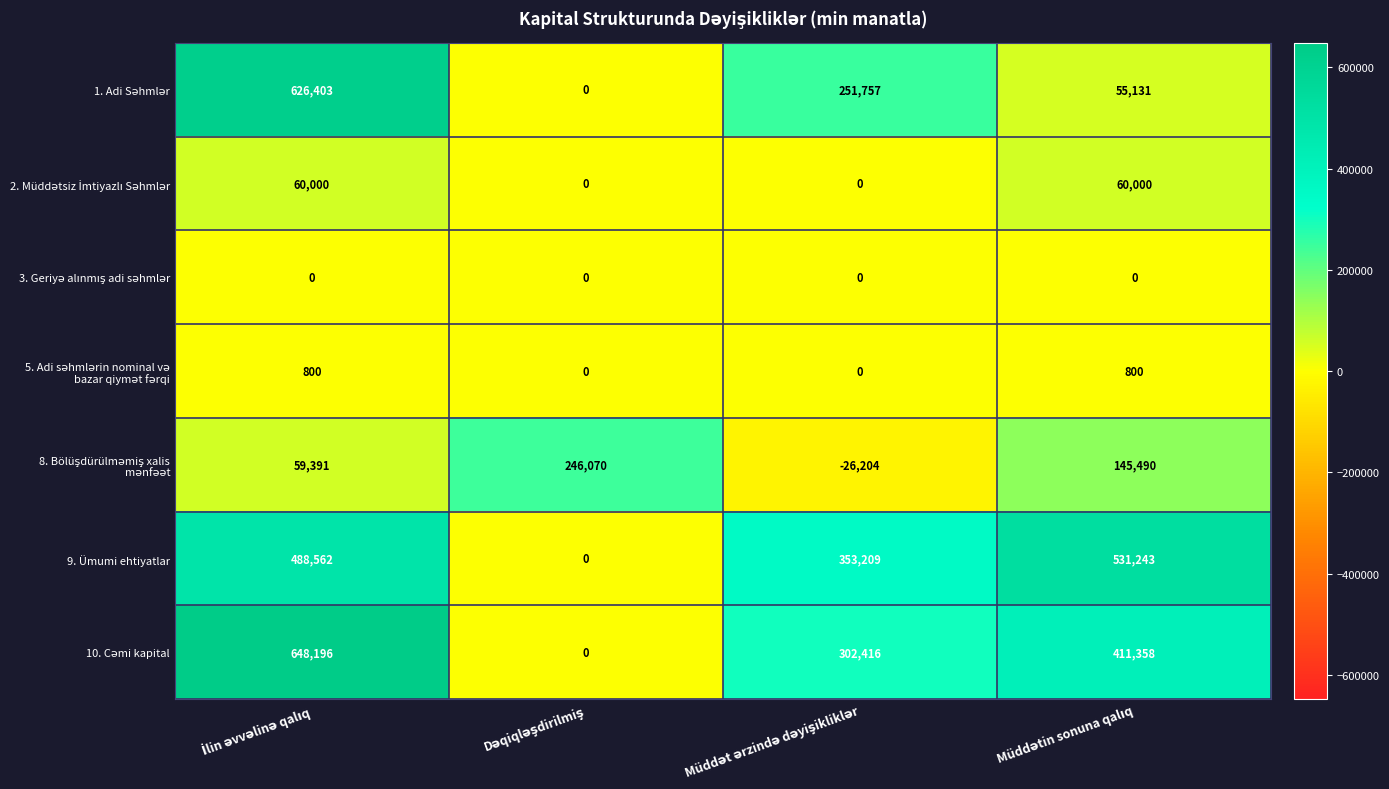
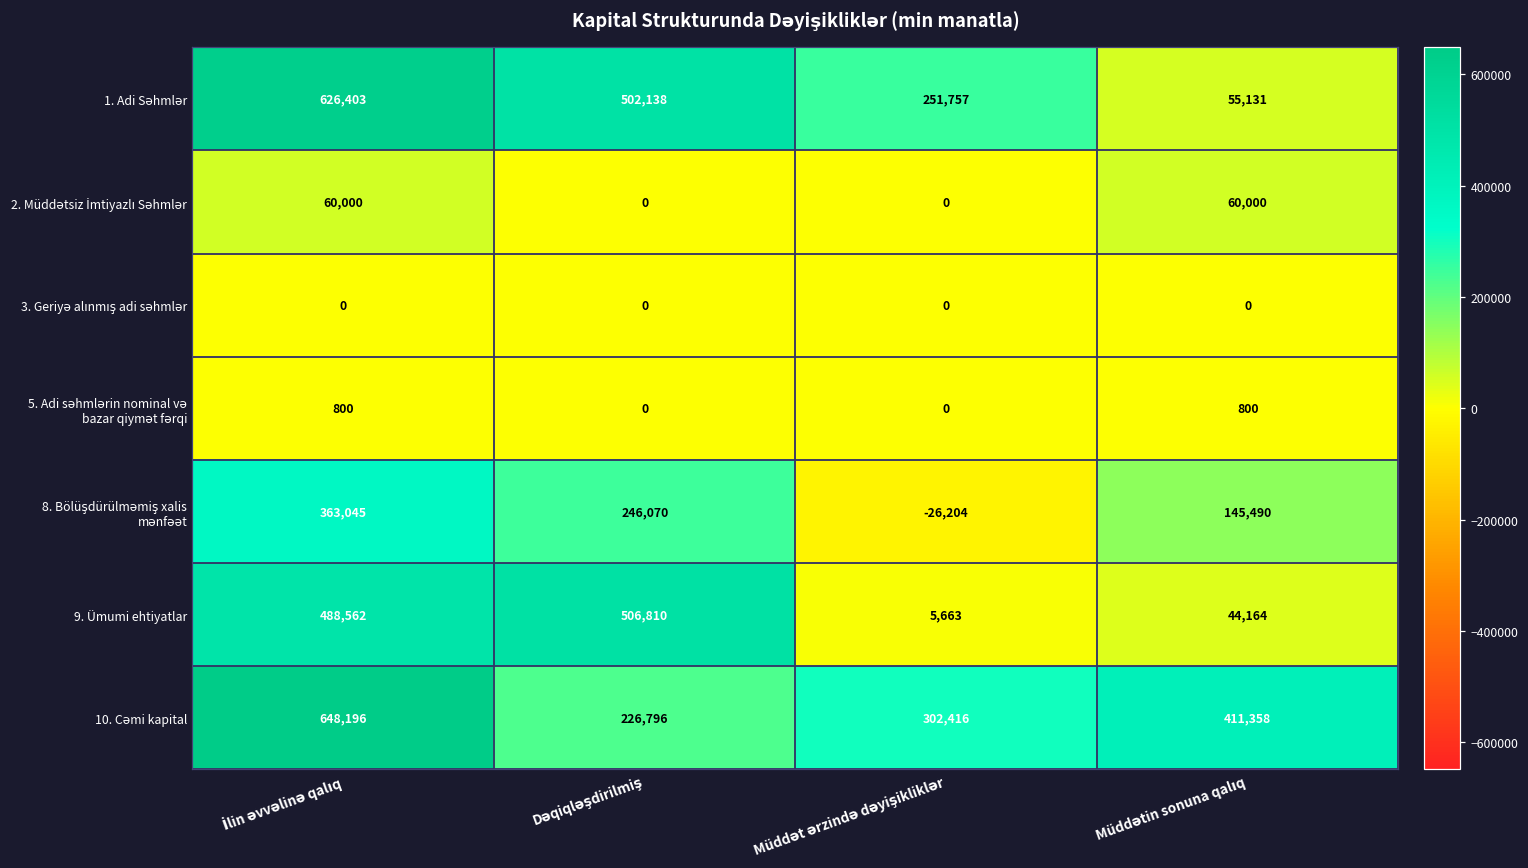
1. Adi Səhmlər, Dəqiqləşdirilmiş: 0 -> 502,138
8. Bölüşdürülməmiş xalis mənfəət, İlin əvvəlinə qalıq: 59,391 -> 363,045
9. Ümumi ehtiyatlar, Dəqiqləşdirilmiş: 0 -> 506,810
9. Ümumi ehtiyatlar, Müddət ərzində dəyişikliklər: 353,209 -> 5,663
9. Ümumi ehtiyatlar, Müddətin sonuna qalıq: 531,243 -> 44,164
10. Cəmi kapital, Dəqiqləşdirilmiş: 0 -> 226,796
